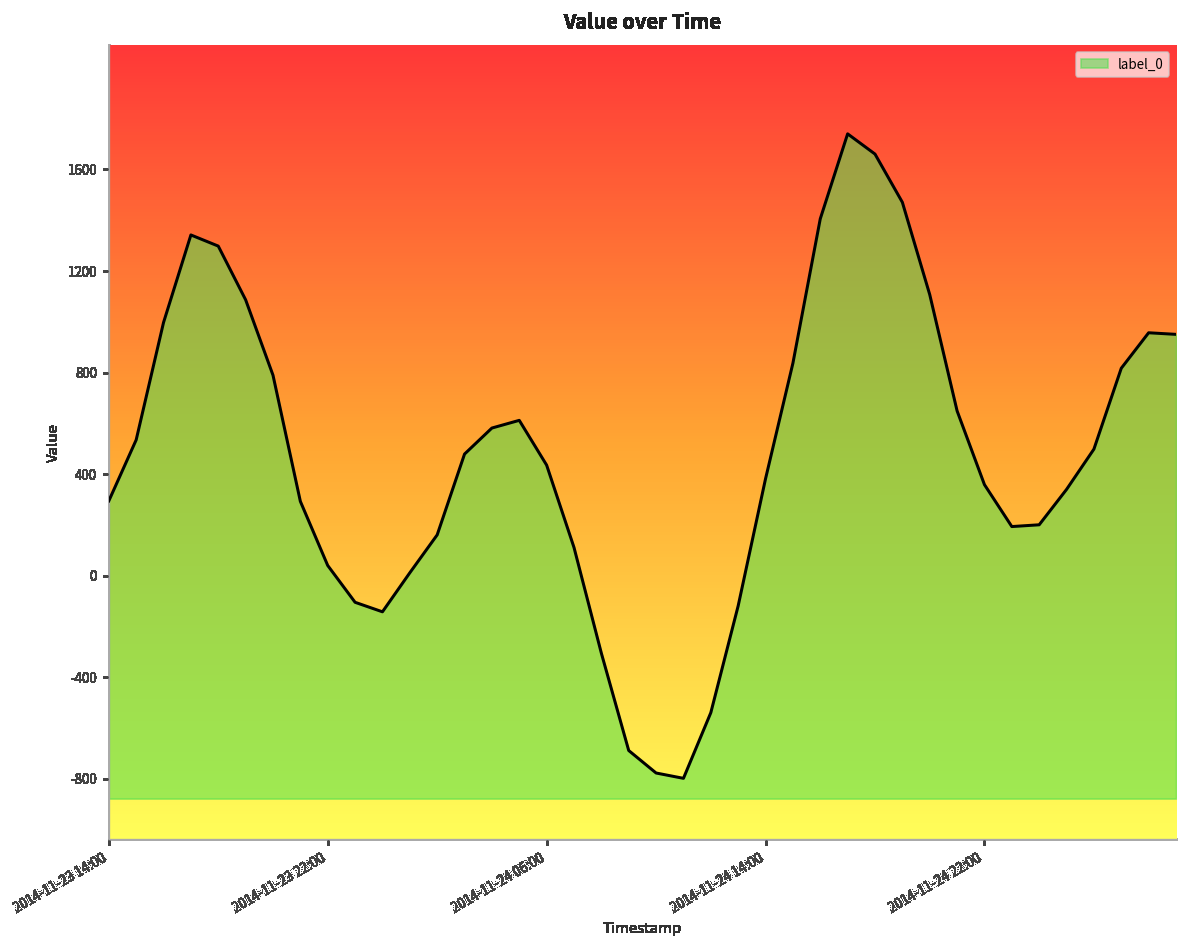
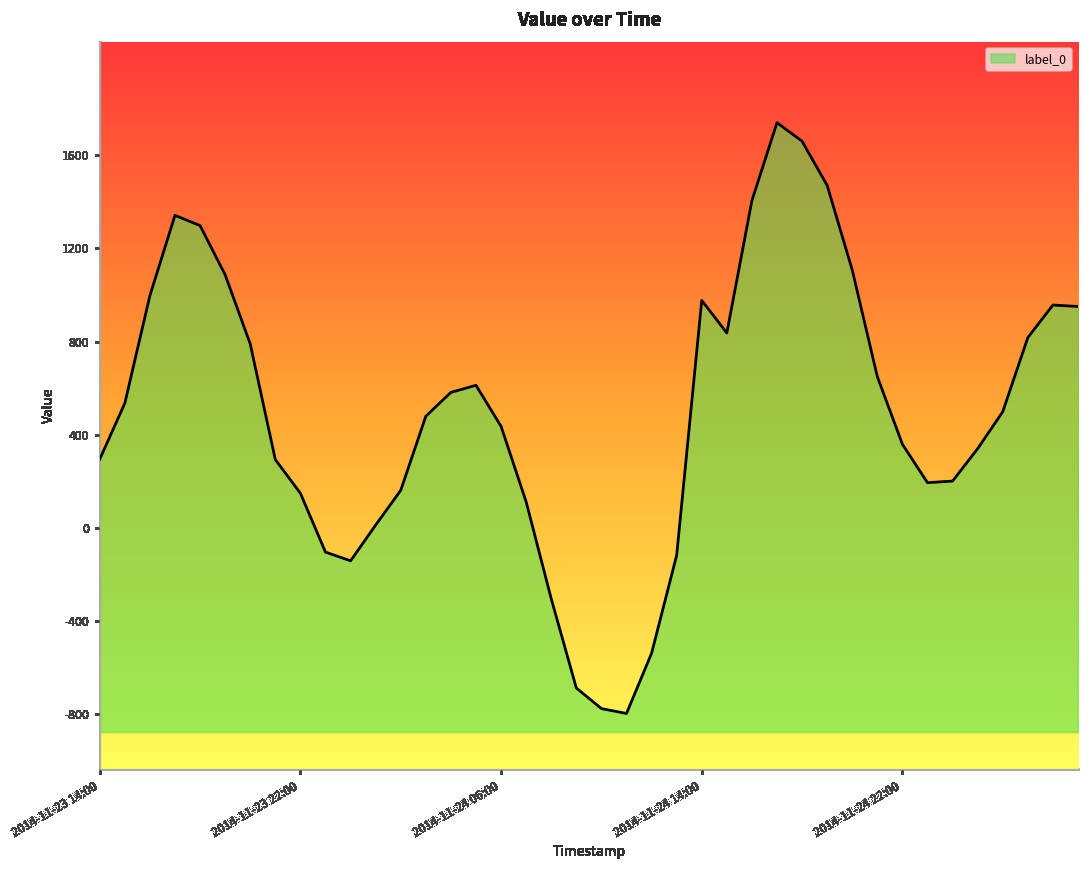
2014-11-23 22:00: 40 -> 150
2014-11-24 14:00: 380 -> 980
